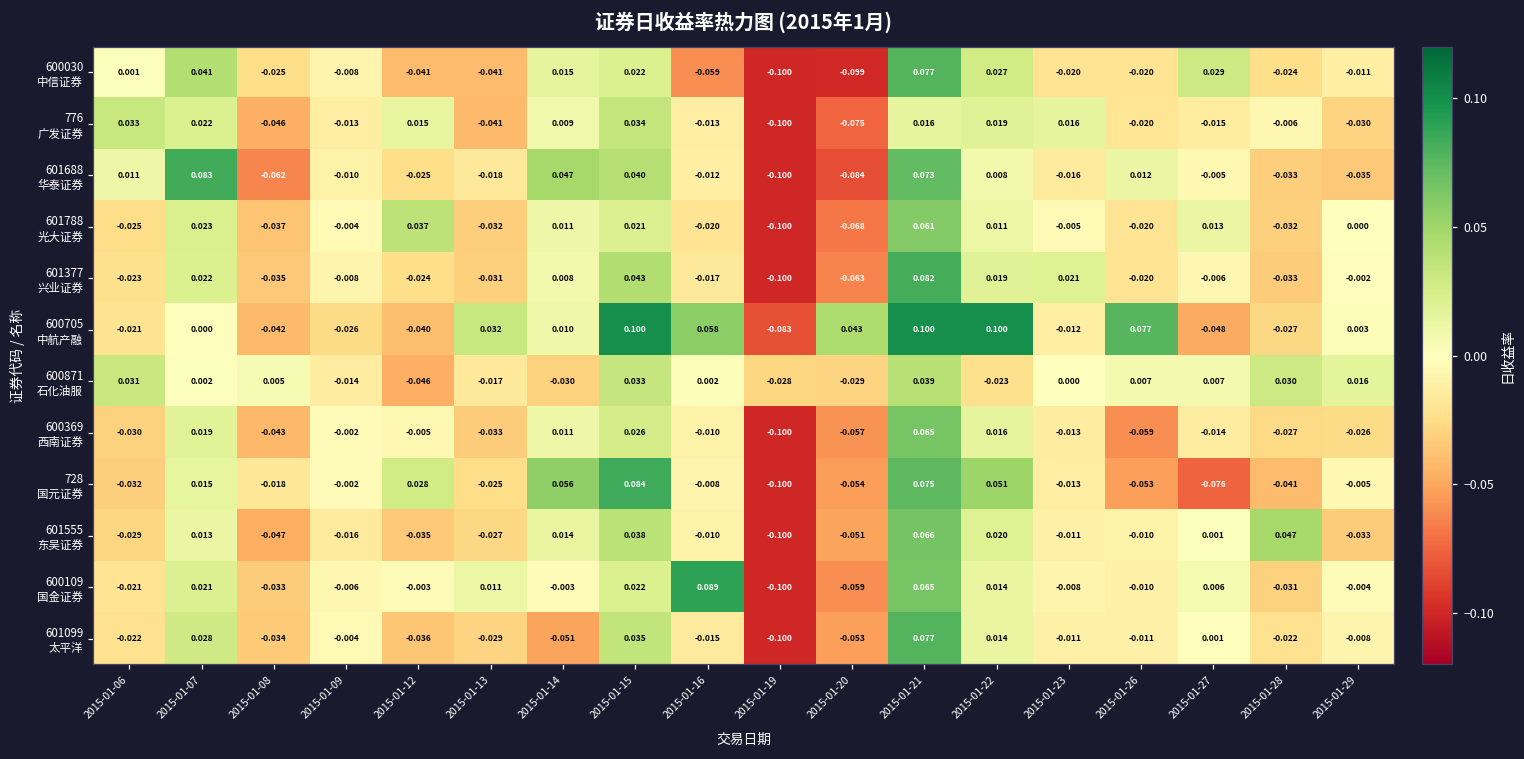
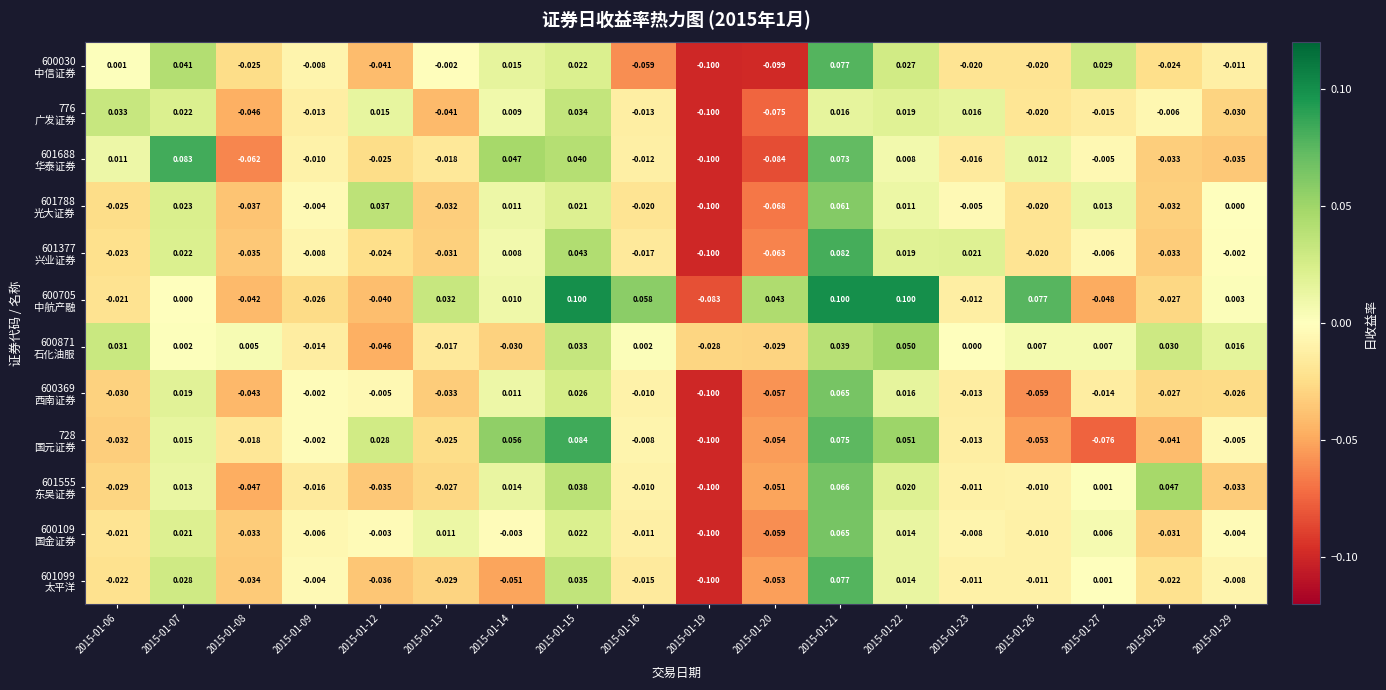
600030 中信证券, 2015-01-13: -0.041 -> -0.002
600871 石化油服, 2015-01-22: -0.023 -> 0.050
600109 国金证券, 2015-01-16: 0.089 -> -0.011
